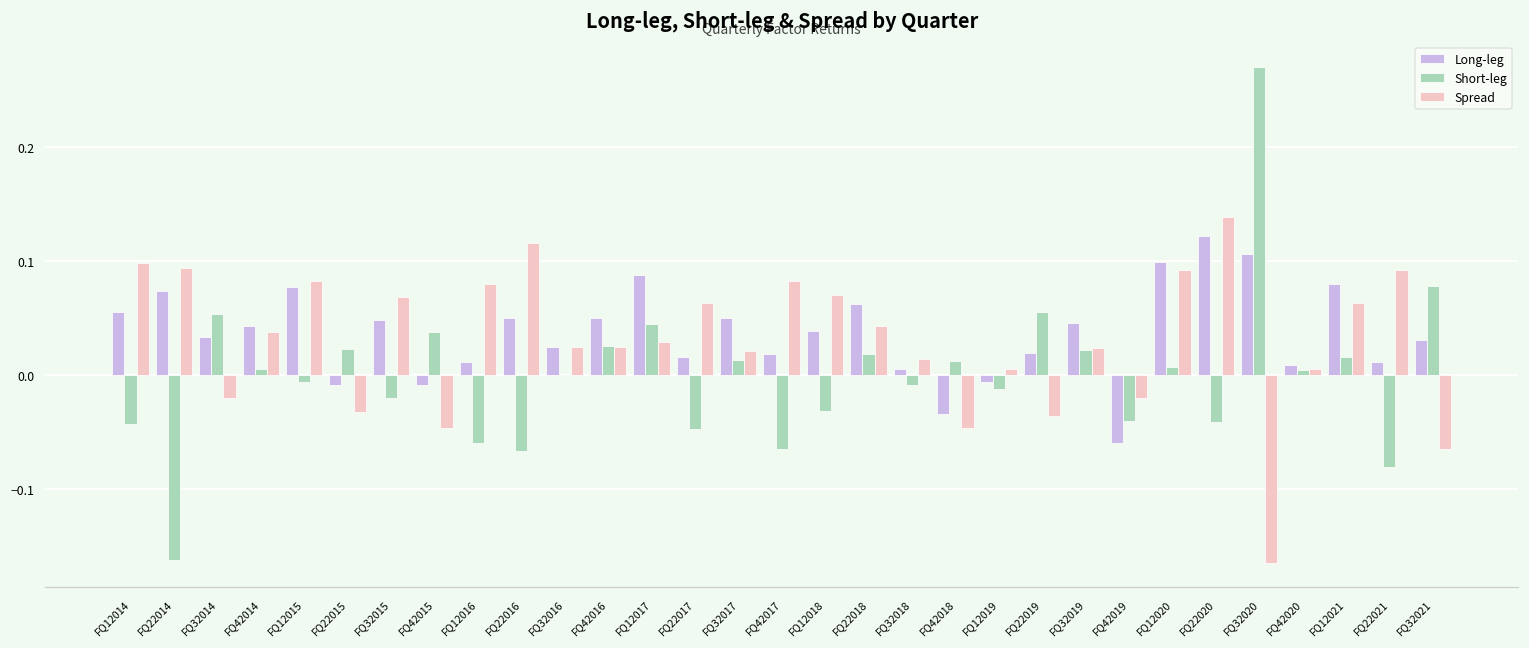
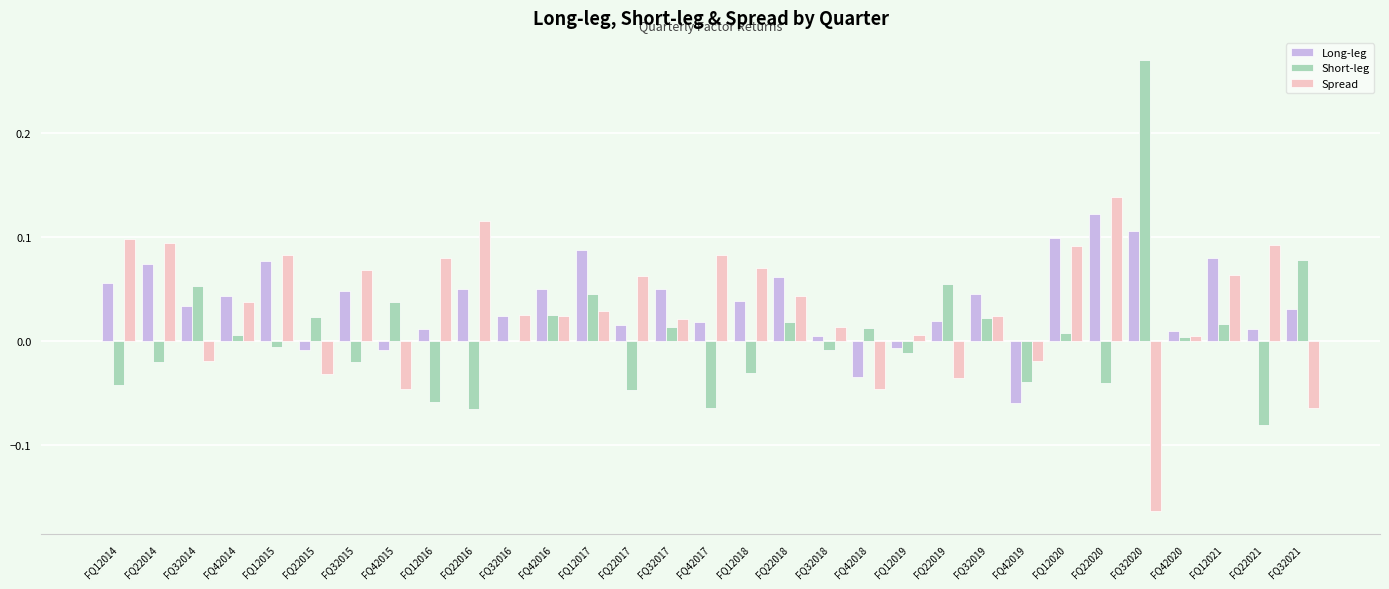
Short-leg, FQ22014: -0.162 -> -0.021
